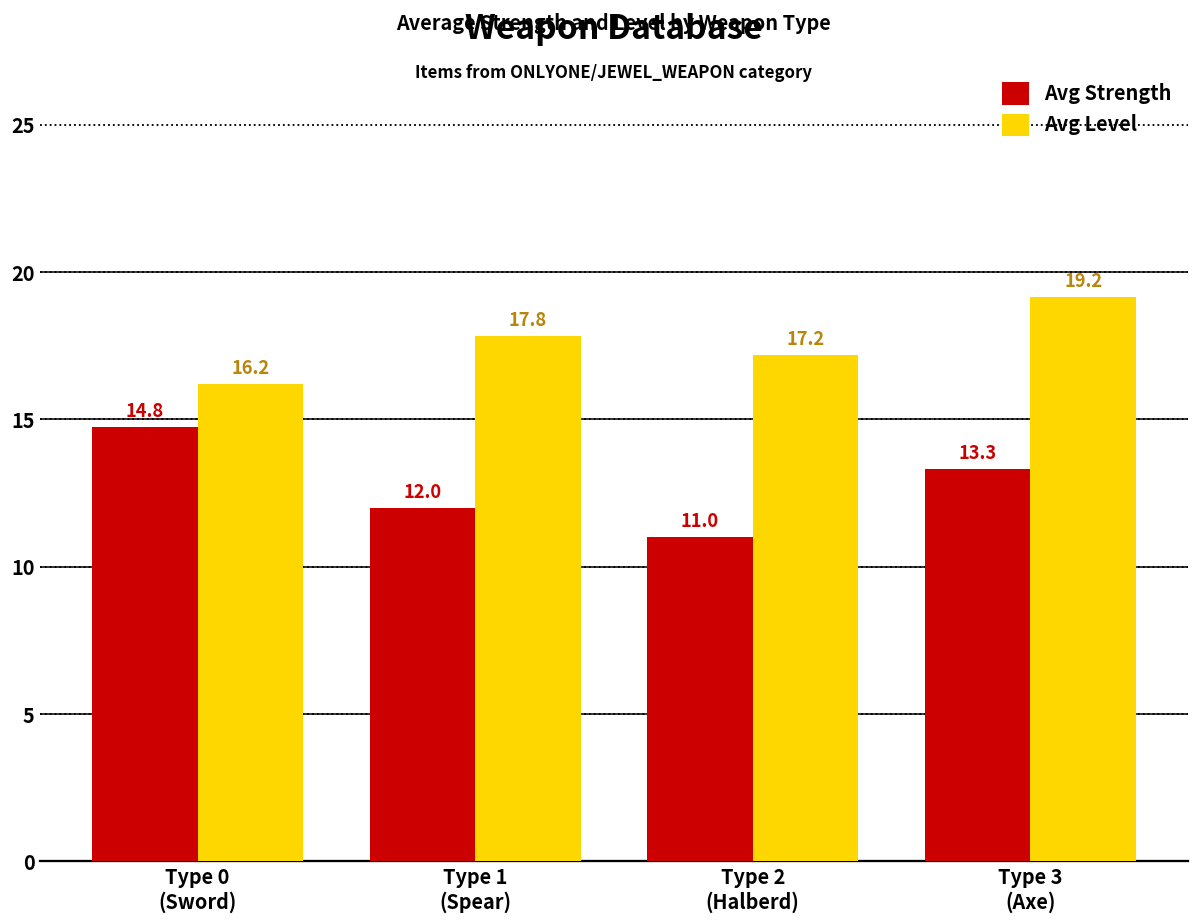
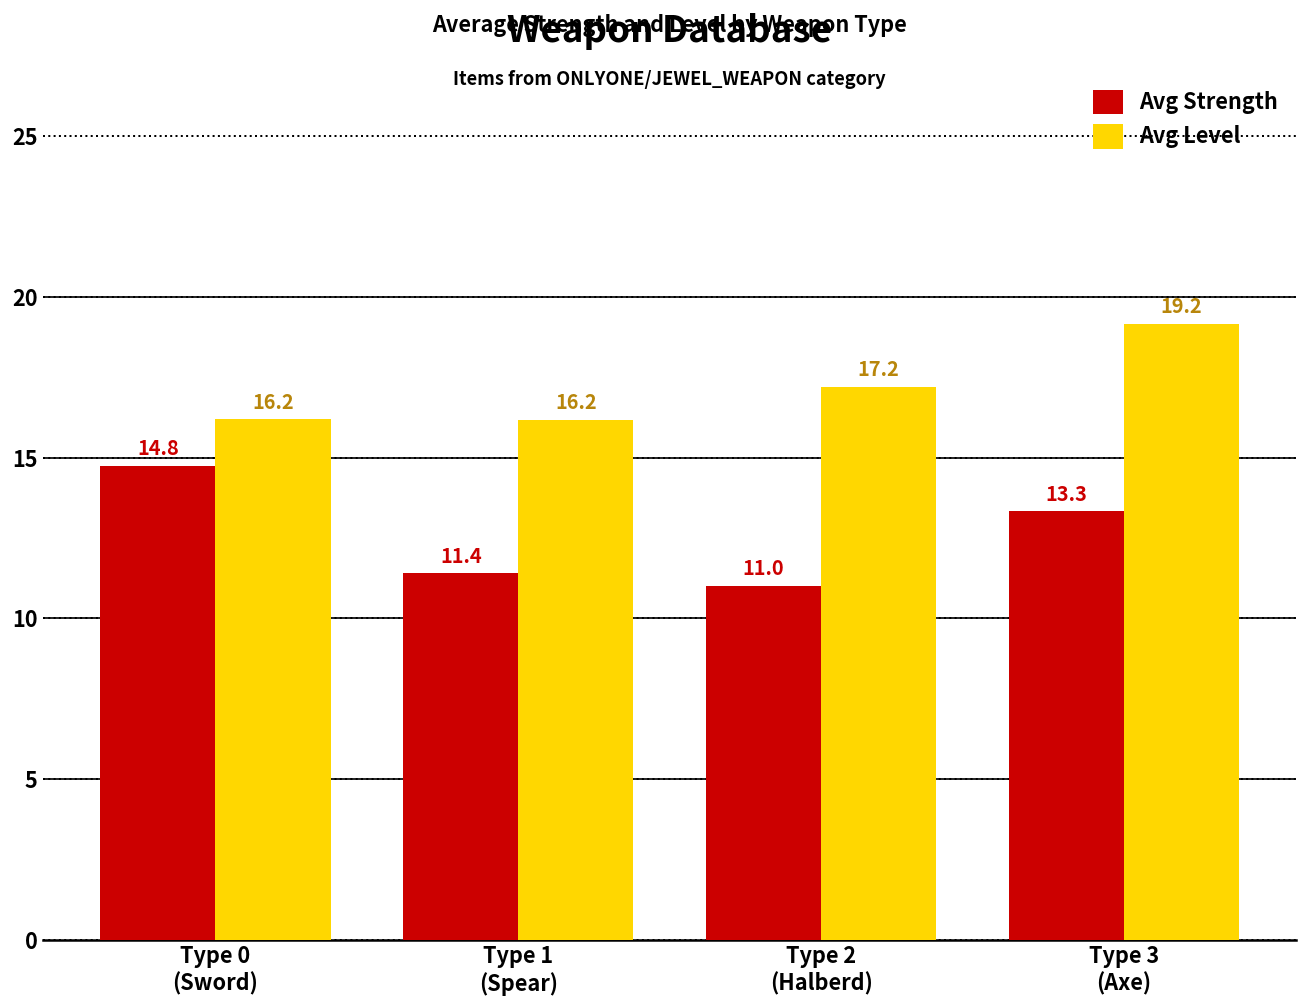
Avg Strength, Type 1 (Spear): 12.0 -> 11.4
Avg Level, Type 1 (Spear): 17.8 -> 16.2
